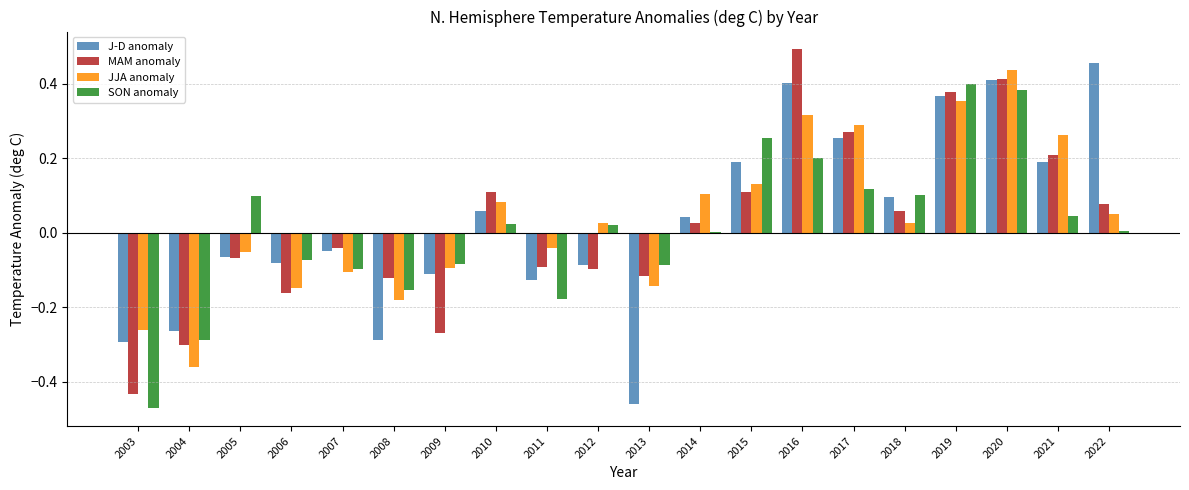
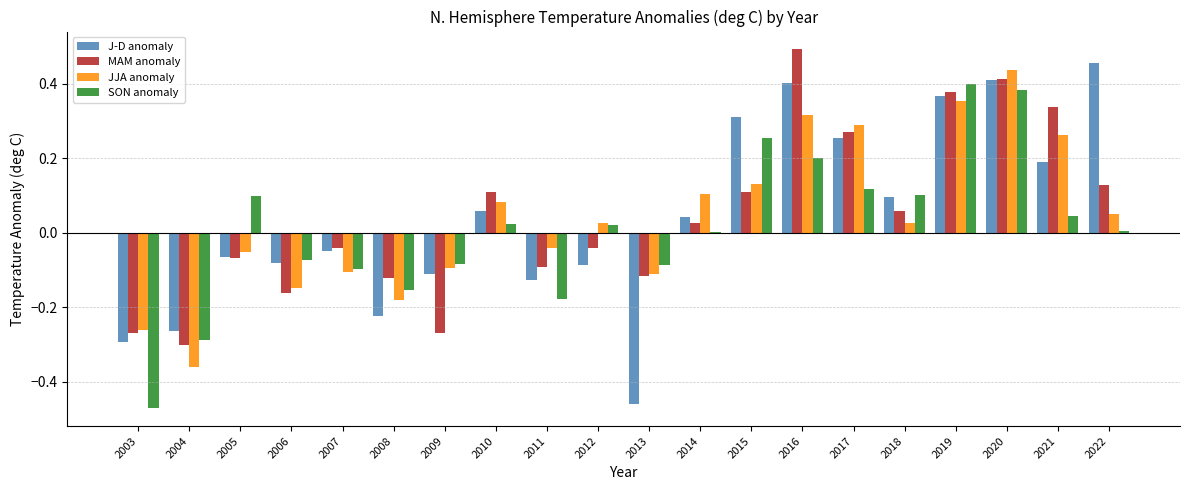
MAM anomaly, 2003: -0.43 -> -0.27
J-D anomaly, 2008: -0.29 -> -0.22
MAM anomaly, 2012: -0.10 -> -0.04
JJA anomaly, 2013: -0.14 -> -0.11
J-D anomaly, 2015: 0.19 -> 0.31
MAM anomaly, 2021: 0.21 -> 0.34
MAM anomaly, 2022: 0.08 -> 0.13
